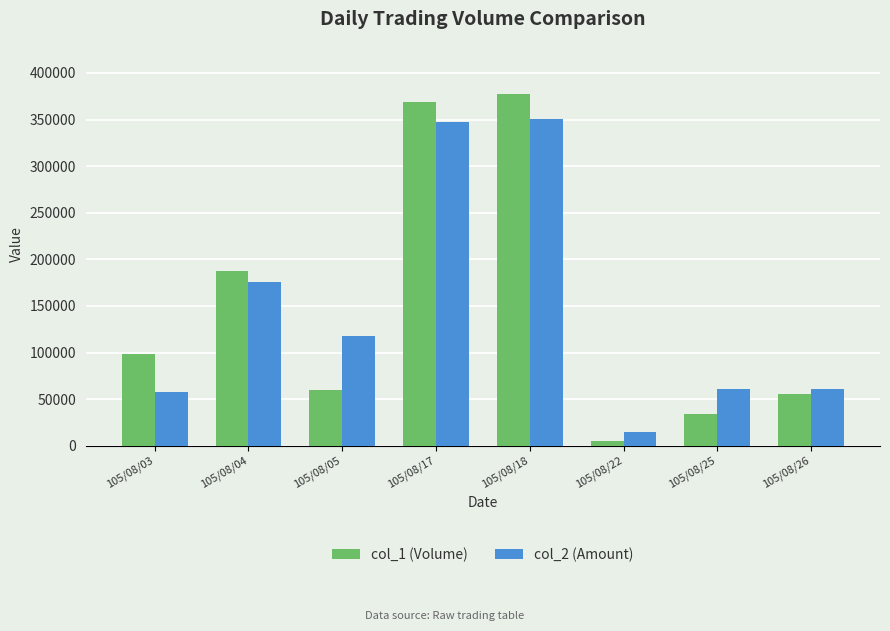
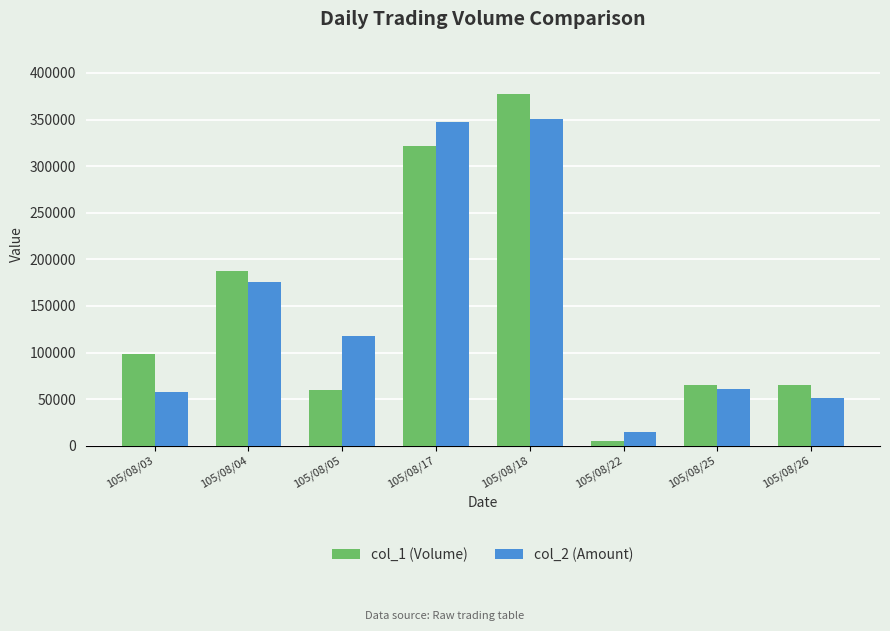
col_1 (Volume), 105/08/17: 370000 -> 320000
col_1 (Volume), 105/08/25: 30000 -> 70000
col_1 (Volume), 105/08/26: 60000 -> 70000
col_2 (Amount), 105/08/26: 60000 -> 50000
